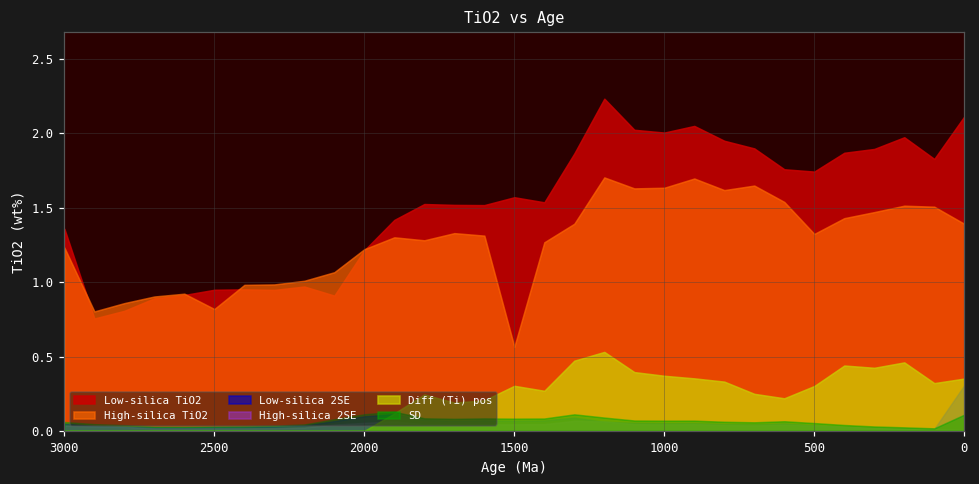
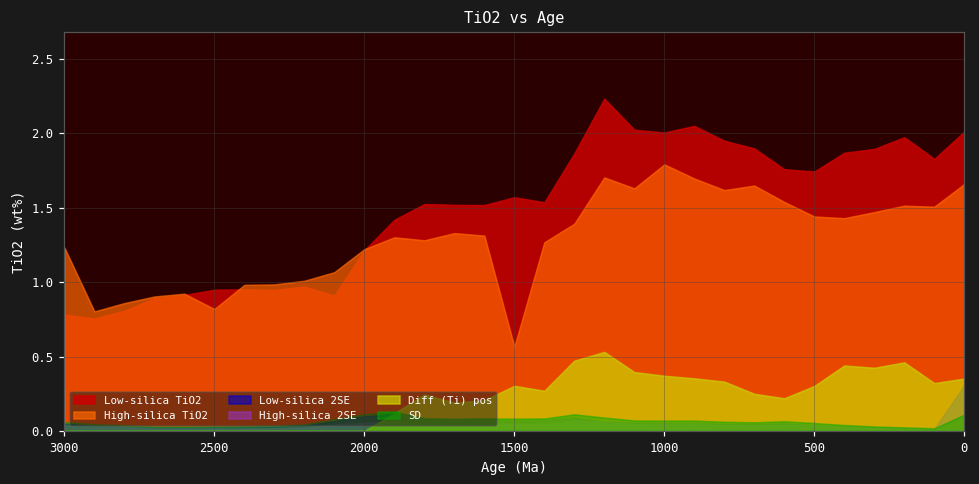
Low-silica TiO2, 3000: 1.36 -> 0.78
High-silica TiO2, 1000: 1.63 -> 1.79
High-silica TiO2, 500: 1.32 -> 1.44
Low-silica TiO2, 0: 2.11 -> 2.01
High-silica TiO2, 0: 1.39 -> 1.66
